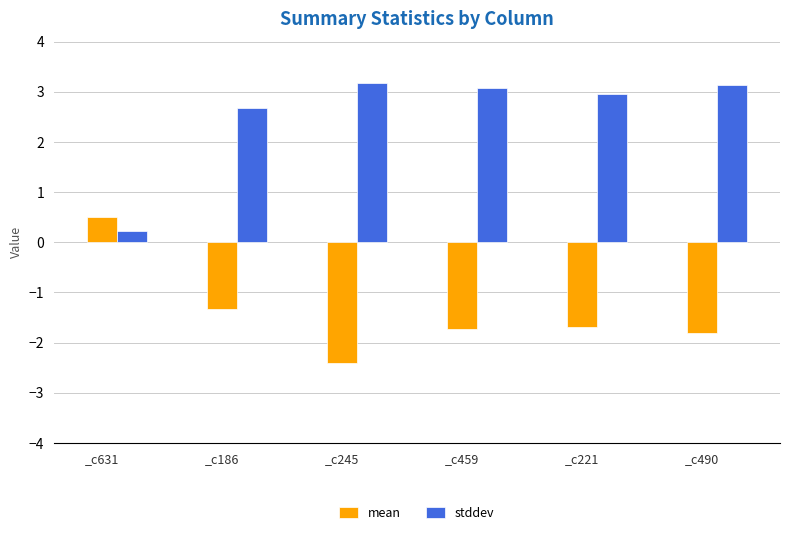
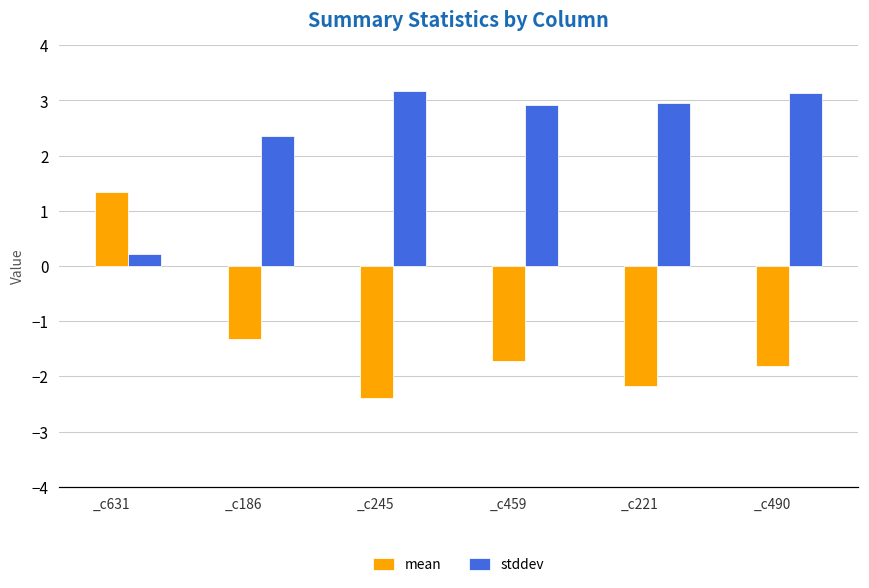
mean, _c631: 0.5 -> 1.3
stddev, _c186: 2.7 -> 2.4
stddev, _c459: 3.1 -> 2.9
mean, _c221: -1.7 -> -2.2
